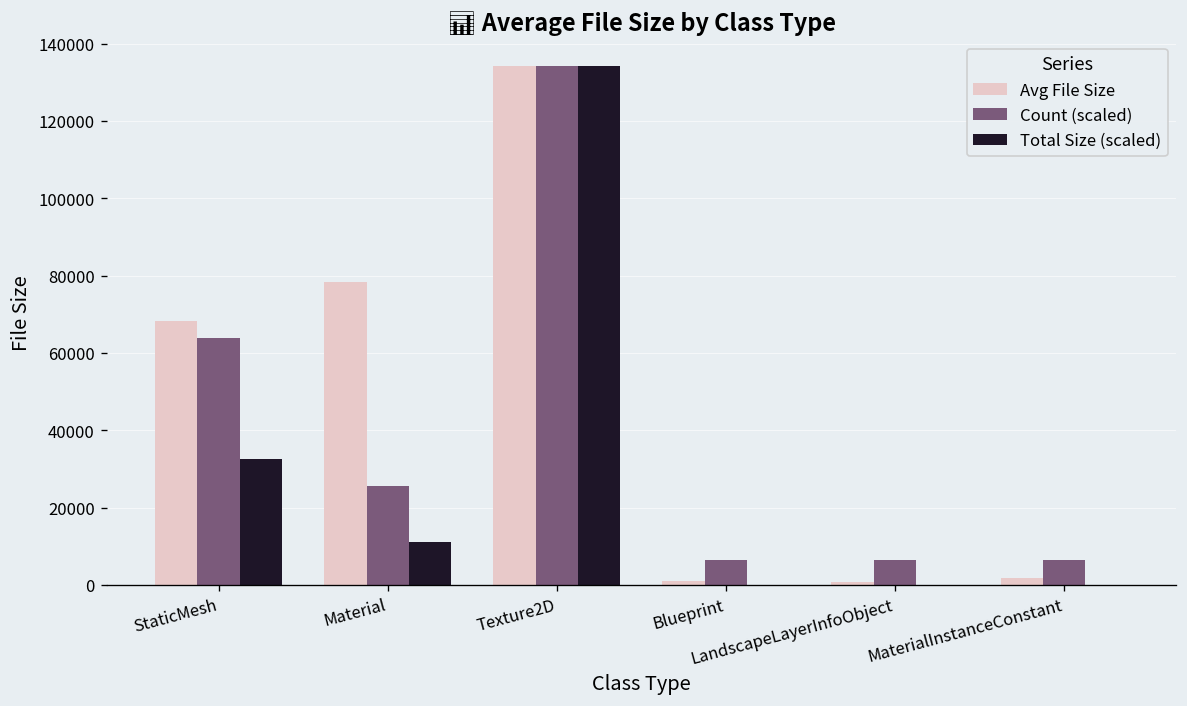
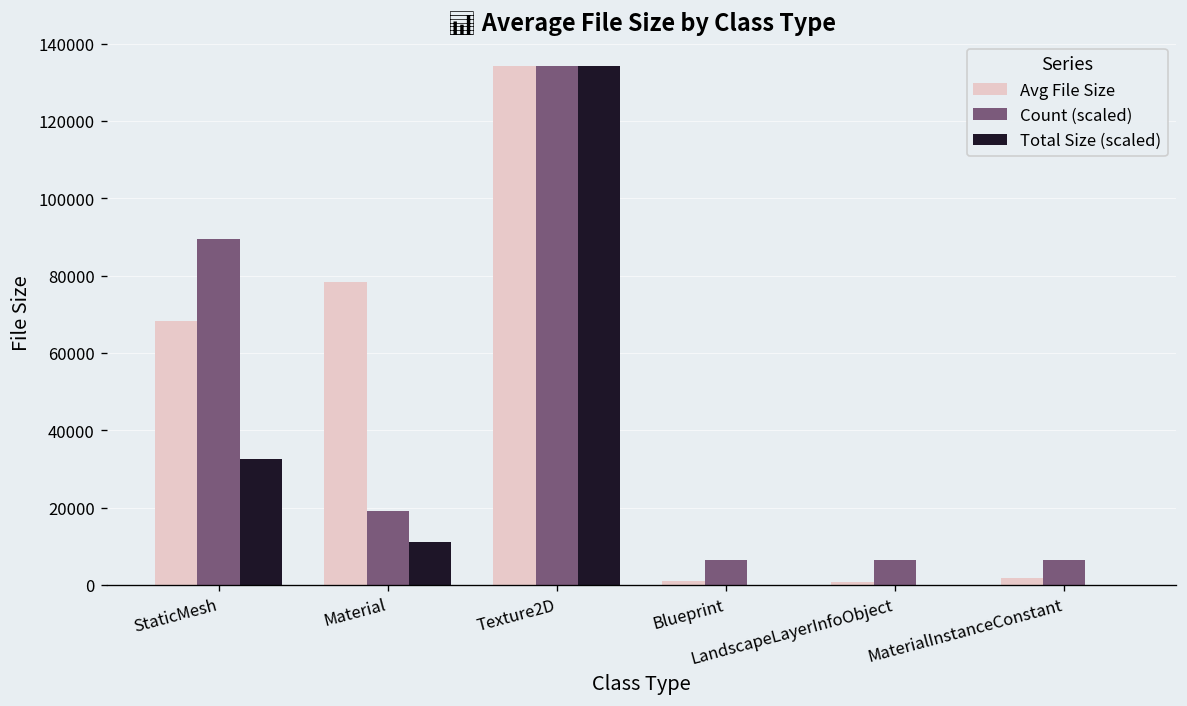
Count (scaled), StaticMesh: 64000 -> 89000
Count (scaled), Material: 26000 -> 19000
